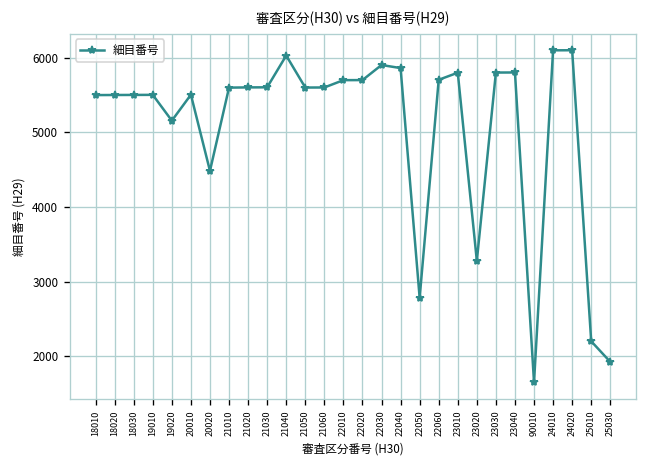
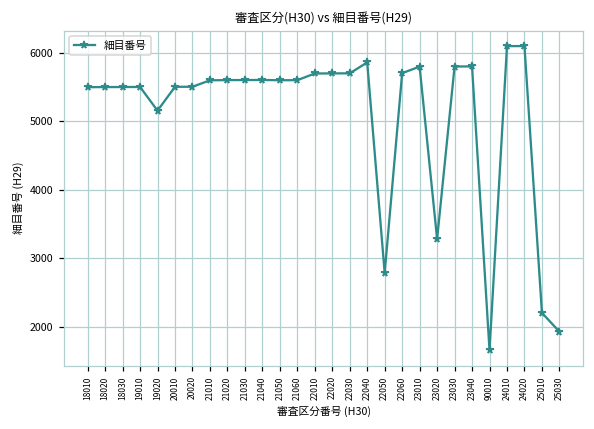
20020: 4500 -> 5500
21040: 6000 -> 5600
22030: 5900 -> 5700
